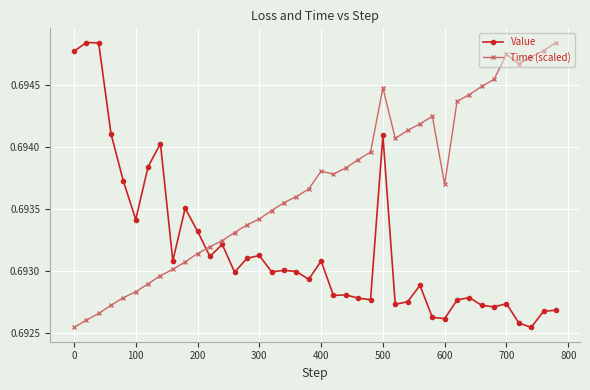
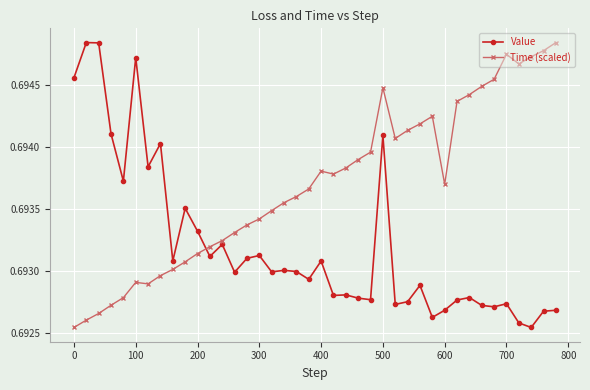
Value, 0: 0.69477 -> 0.69456
Value, 100: 0.69342 -> 0.69472
Time (scaled), 100: 0.69284 -> 0.69291
Value, 600: 0.69262 -> 0.69269
